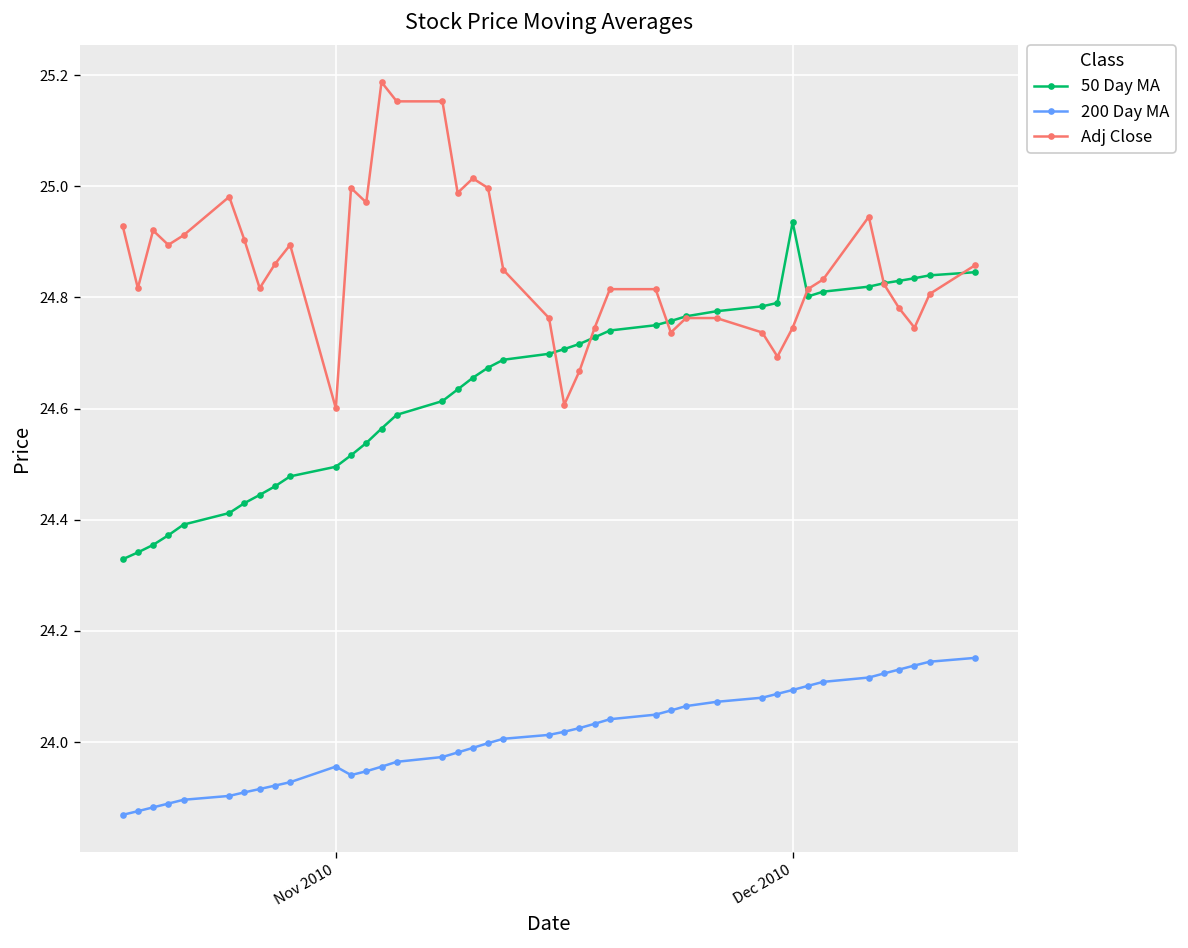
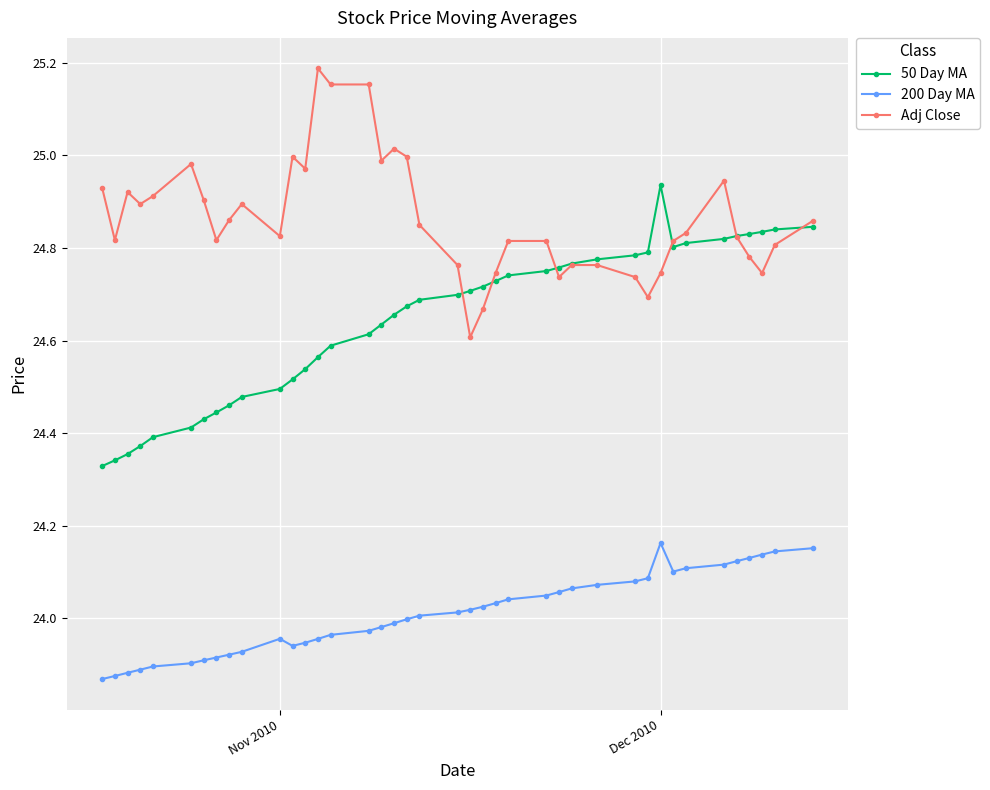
Adj Close, Nov 2010: 24.60 -> 24.83
200 Day MA, Dec 2010: 24.09 -> 24.16
